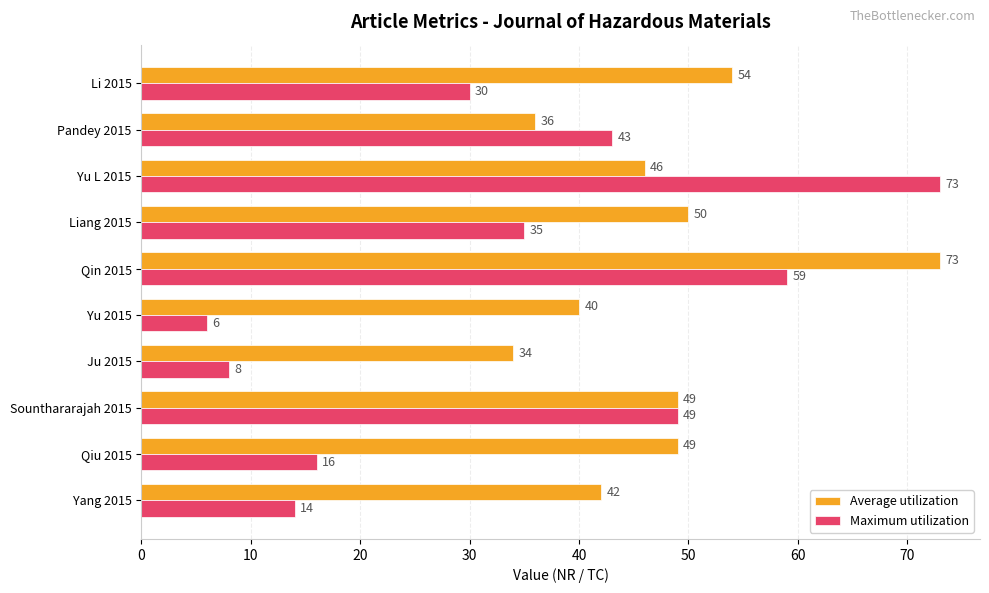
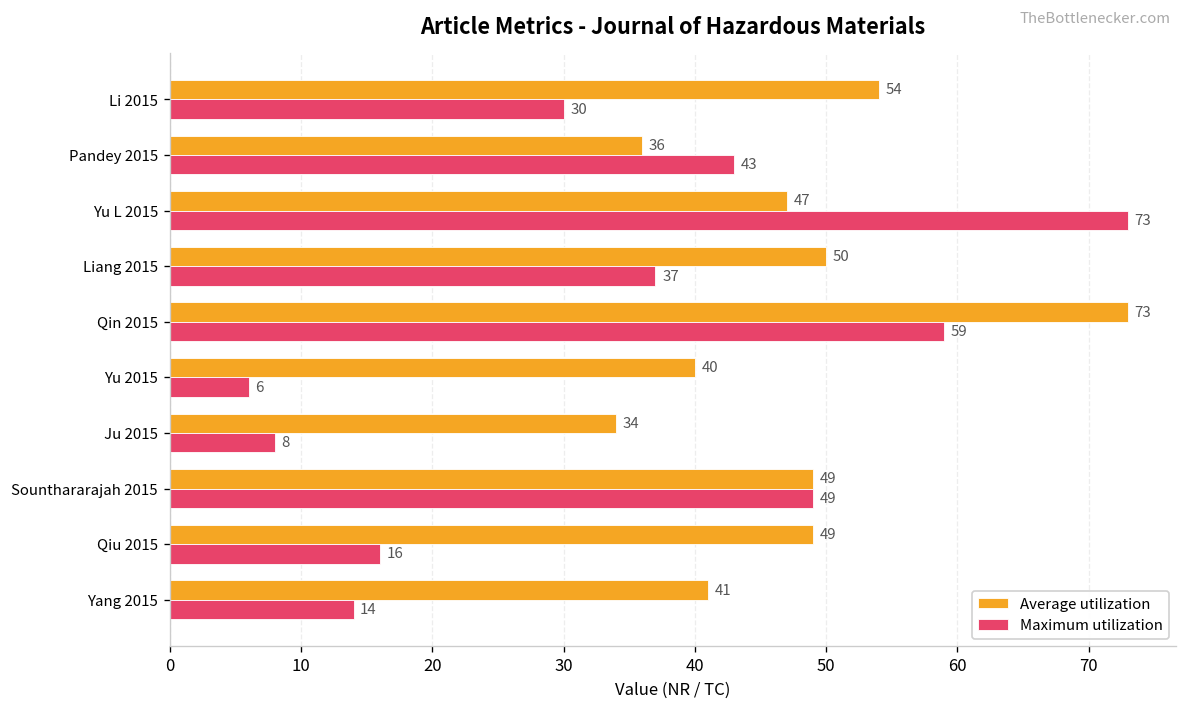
Average utilization, Yu L 2015: 46 -> 47
Maximum utilization, Liang 2015: 35 -> 37
Average utilization, Yang 2015: 42 -> 41
